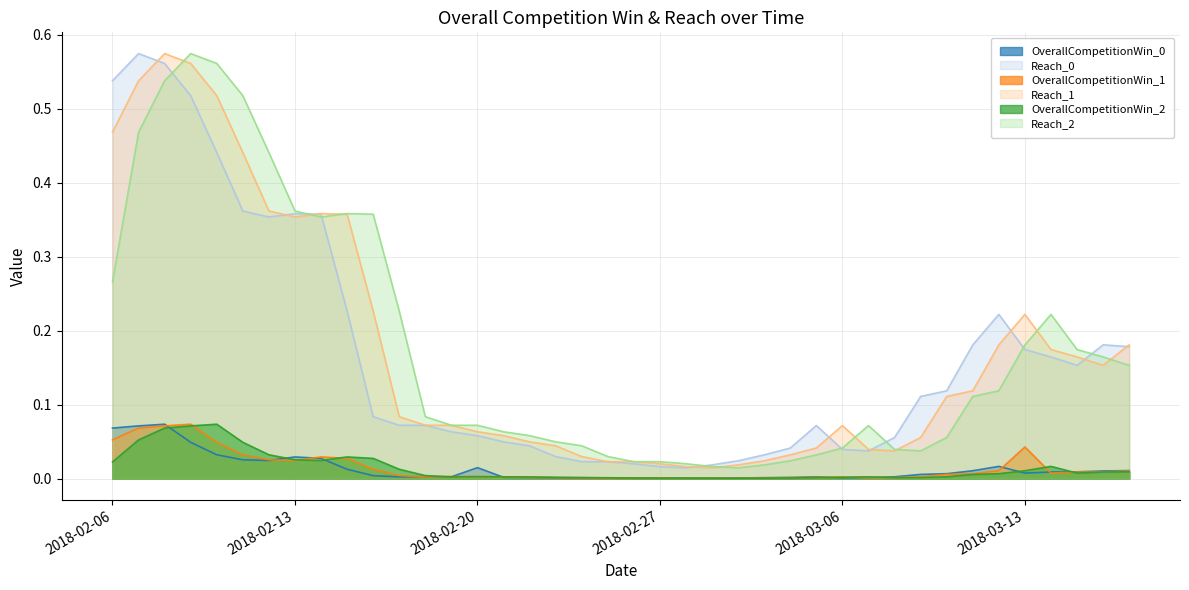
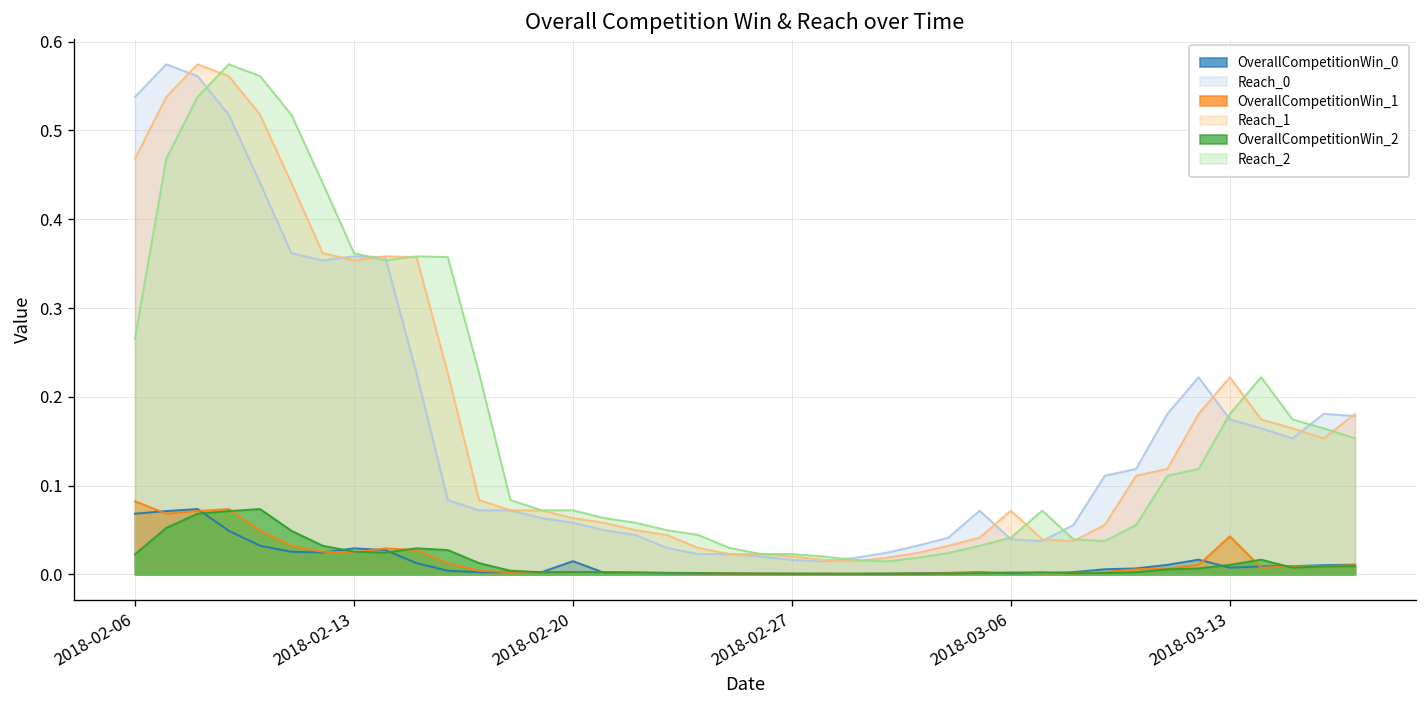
OverallCompetitionWin_1, 2018-02-06: 0.05 -> 0.08
